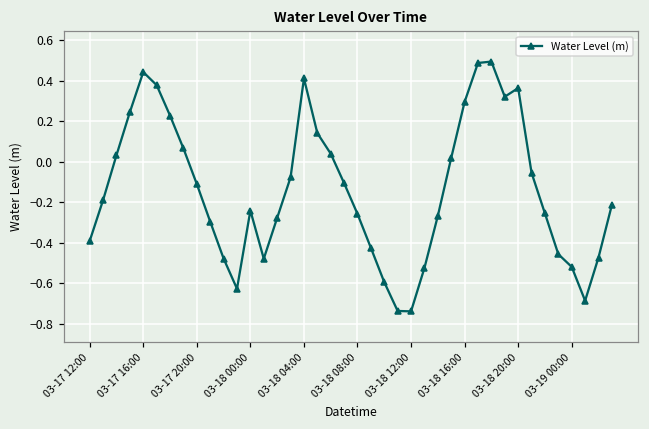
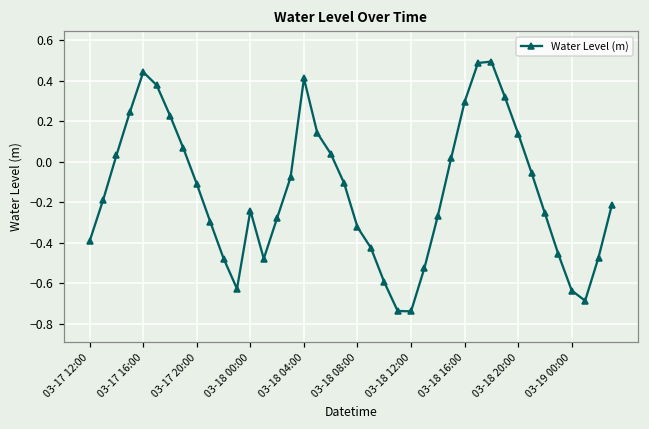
03-18 08:00: -0.26 -> -0.32
03-18 20:00: 0.36 -> 0.14
03-19 00:00: -0.52 -> -0.63
